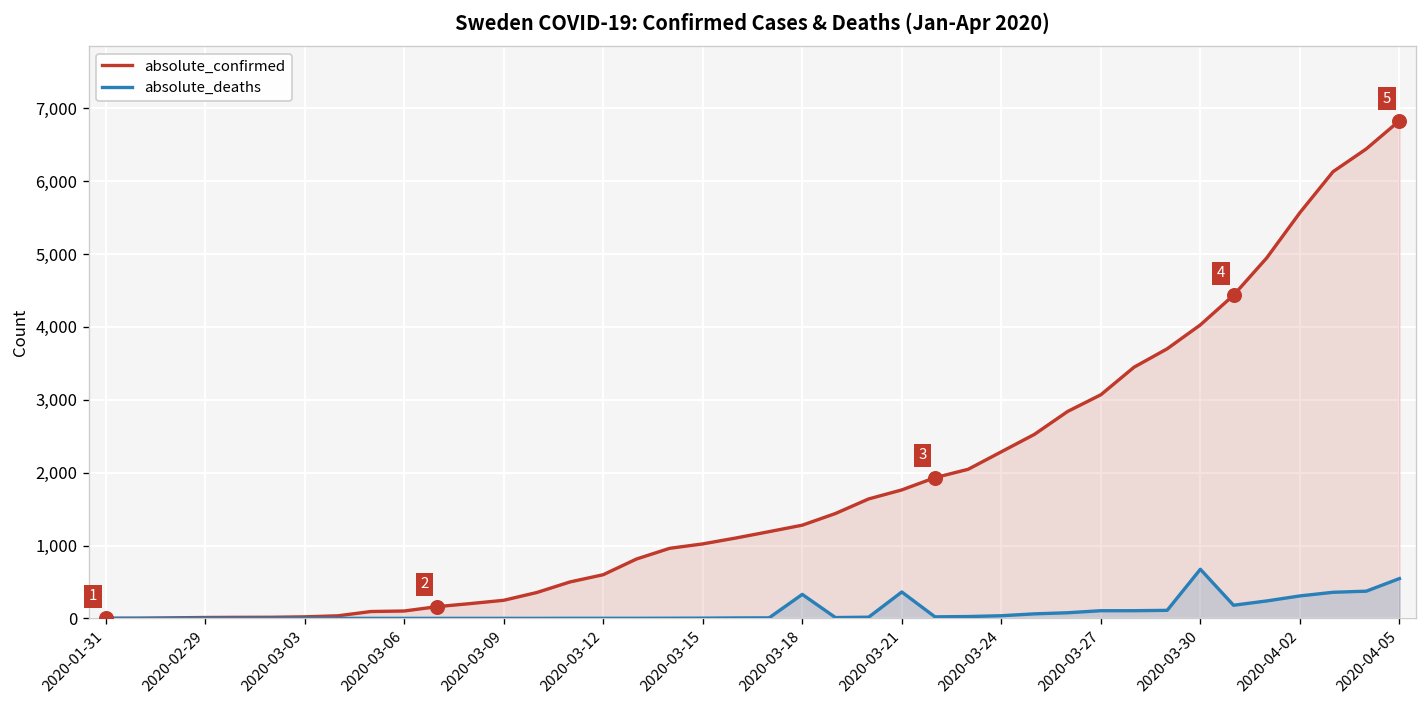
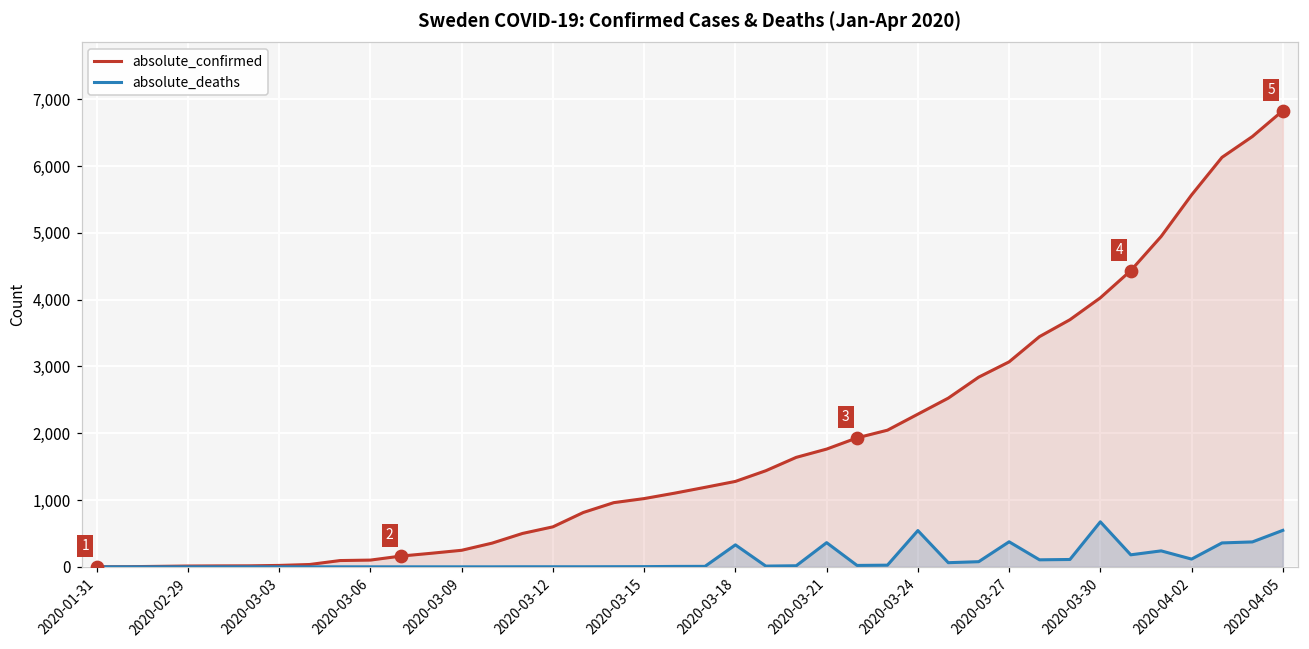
absolute_deaths, 2020-03-24: 0 -> 500
absolute_deaths, 2020-03-27: 100 -> 400
absolute_deaths, 2020-04-02: 300 -> 100
